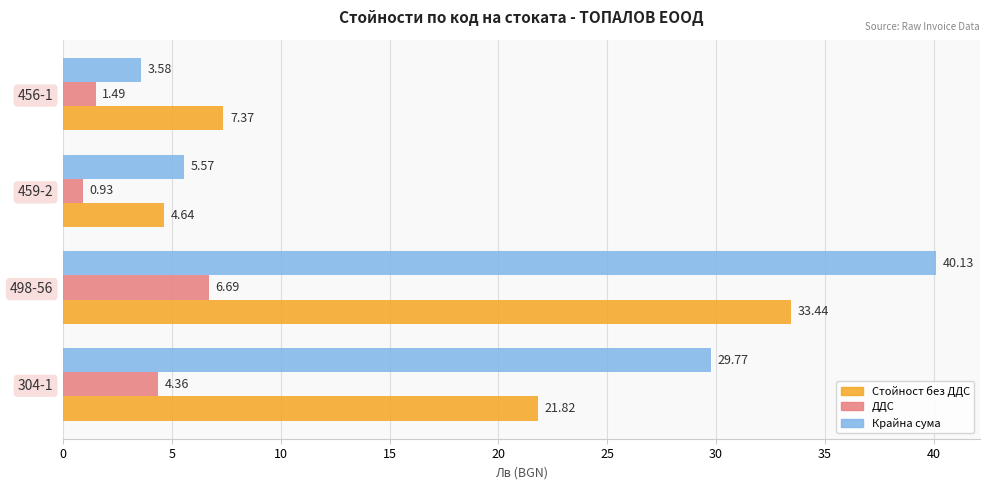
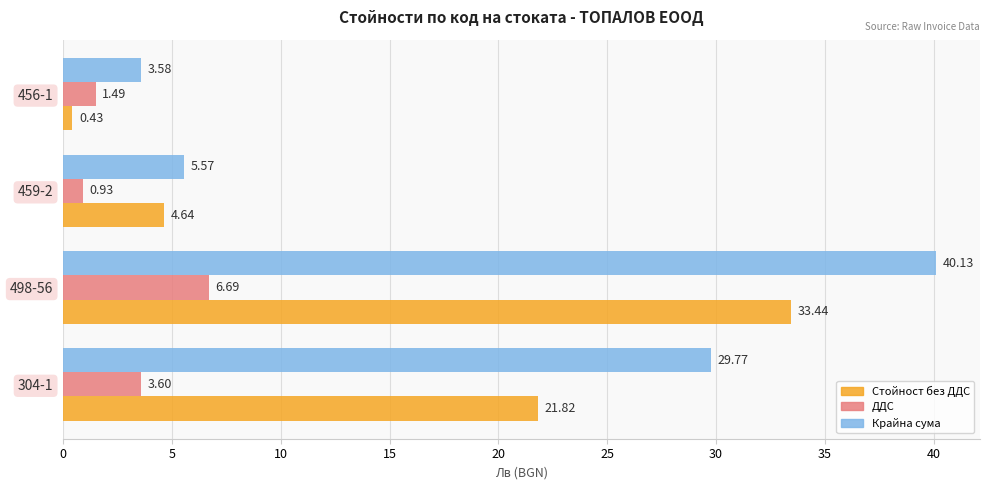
Стойност без ДДС, 456-1: 7.37 -> 0.43
ДДС, 304-1: 4.36 -> 3.60
